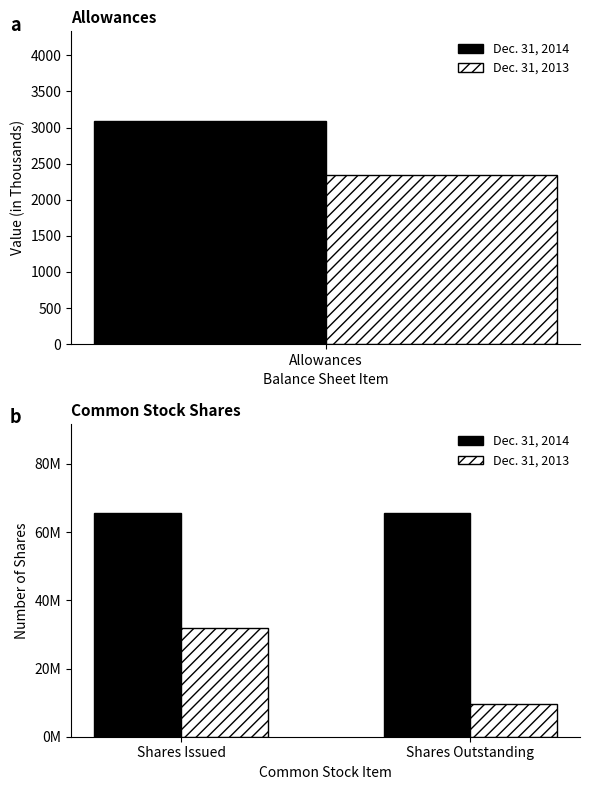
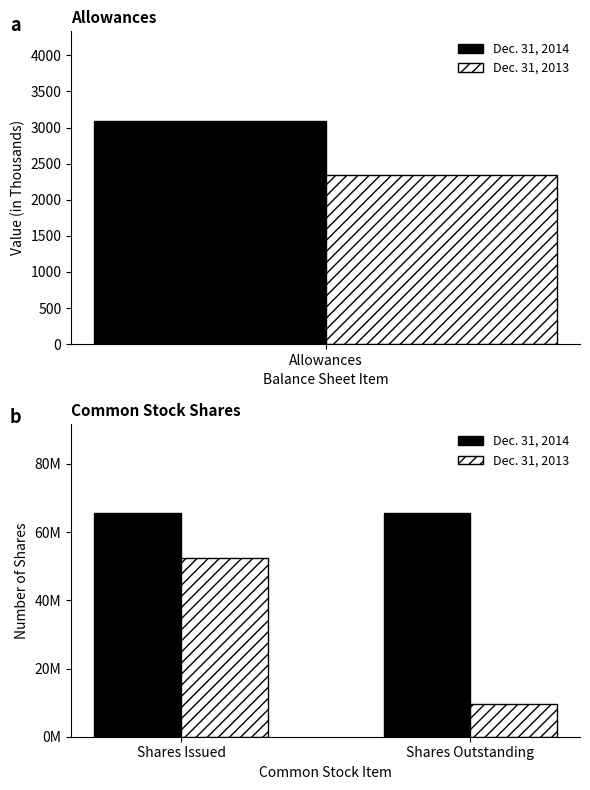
Common Stock Shares, Dec. 31, 2013, Shares Issued: 32000000 -> 52000000
